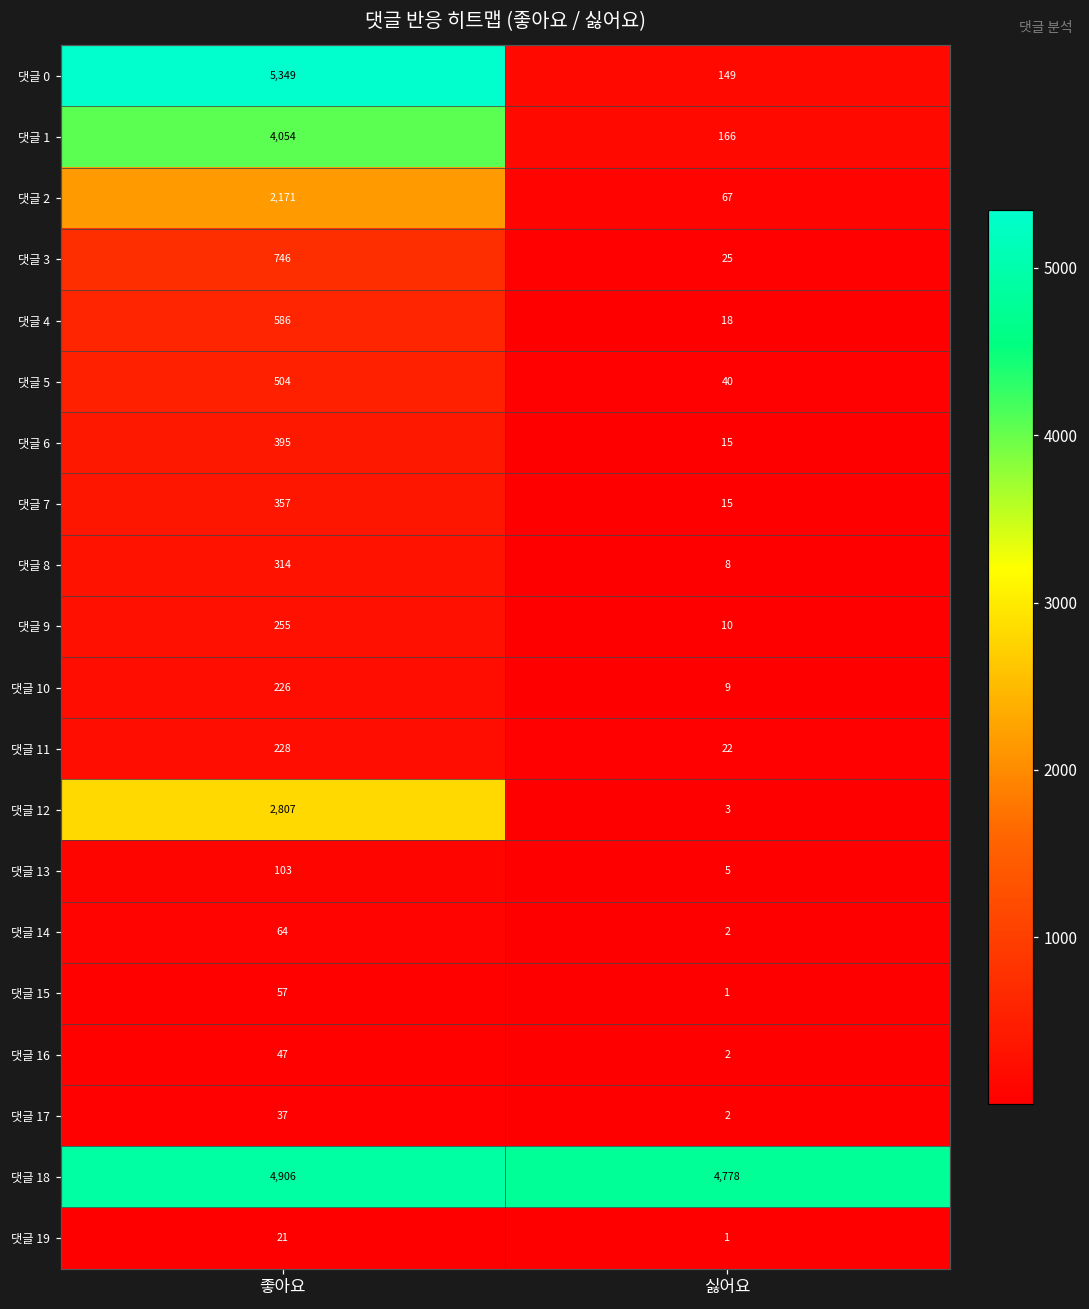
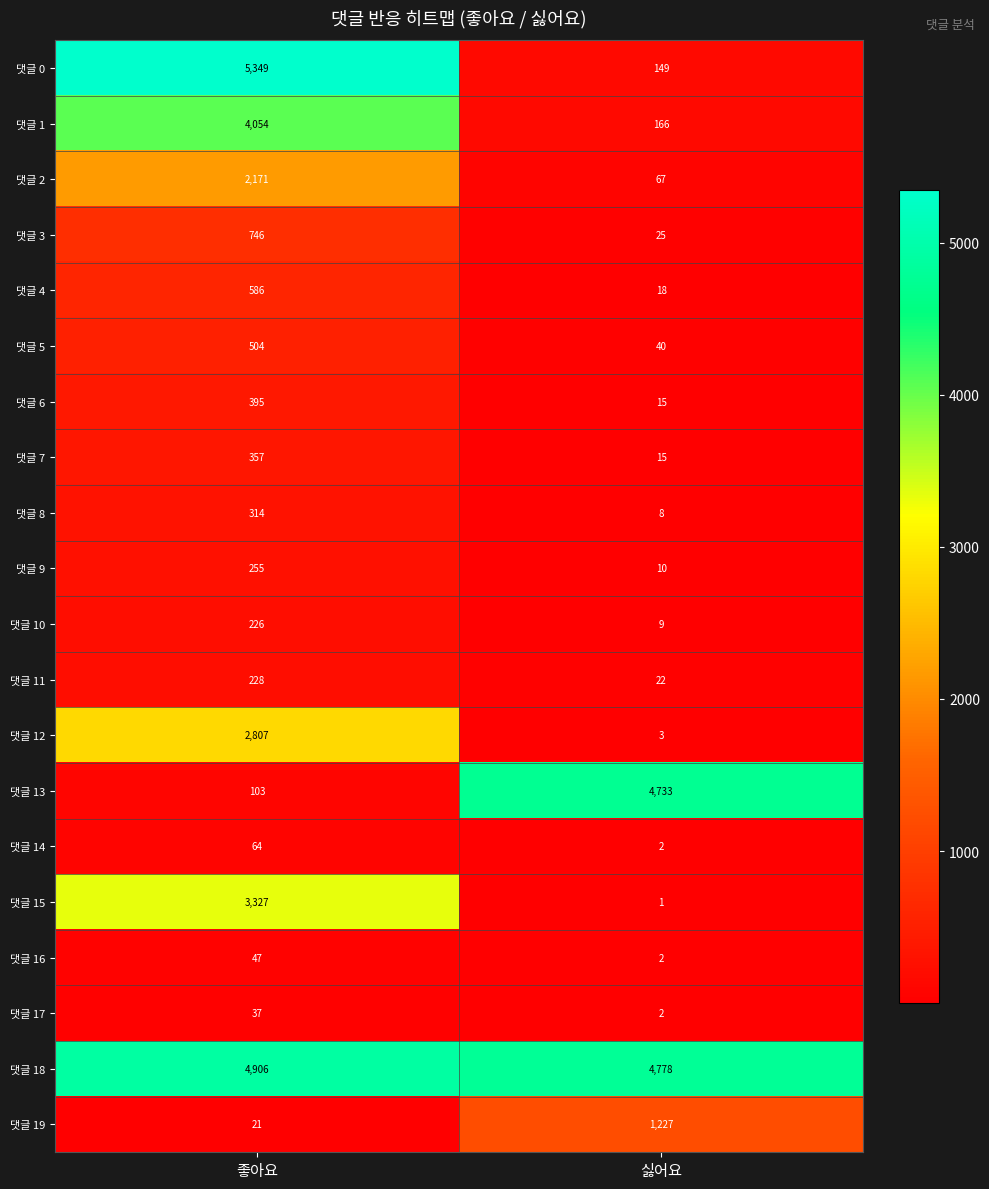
댓글 13, 싫어요: 5 -> 4,733
댓글 15, 좋아요: 57 -> 3,327
댓글 19, 싫어요: 1 -> 1,227
